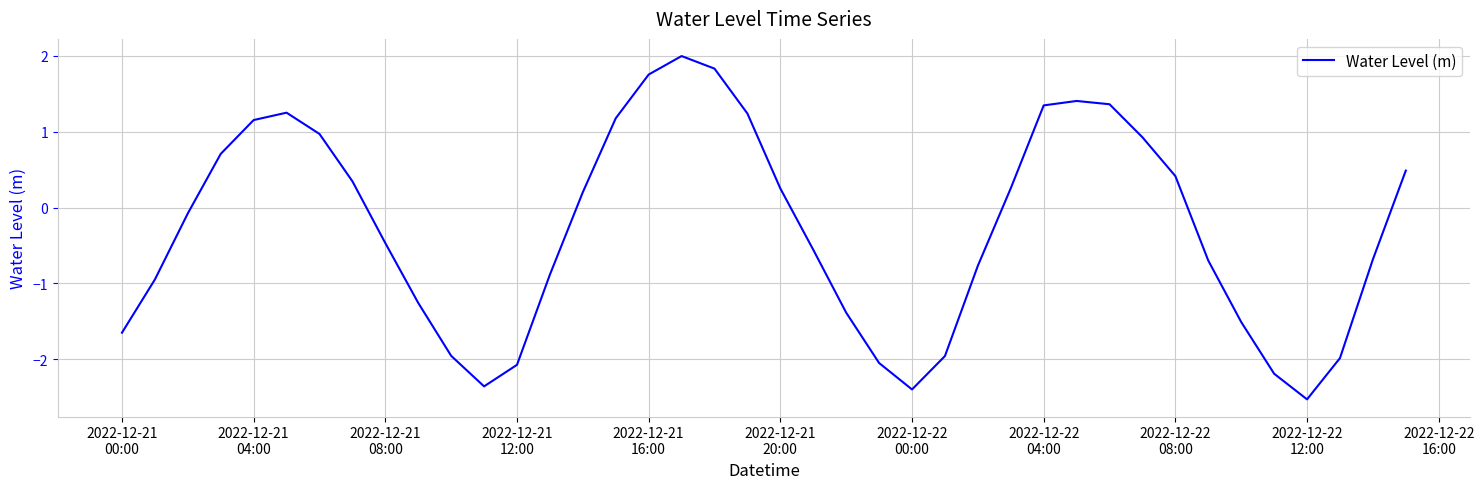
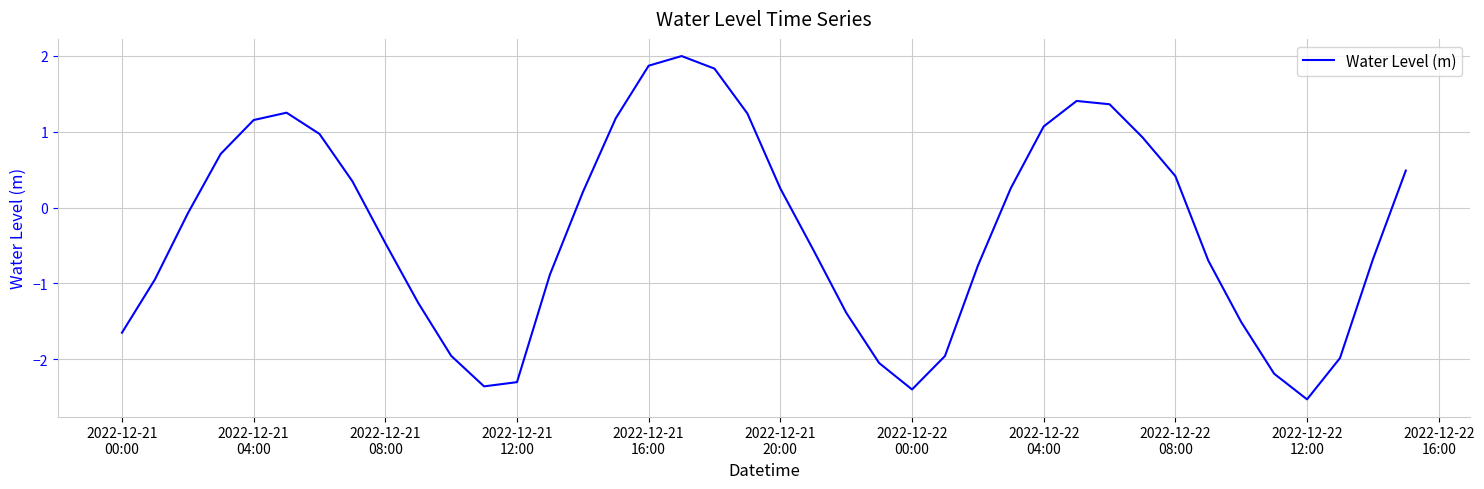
2022-12-21 12:00: -2.1 -> -2.3
2022-12-21 16:00: 1.8 -> 1.9
2022-12-22 04:00: 1.3 -> 1.1
